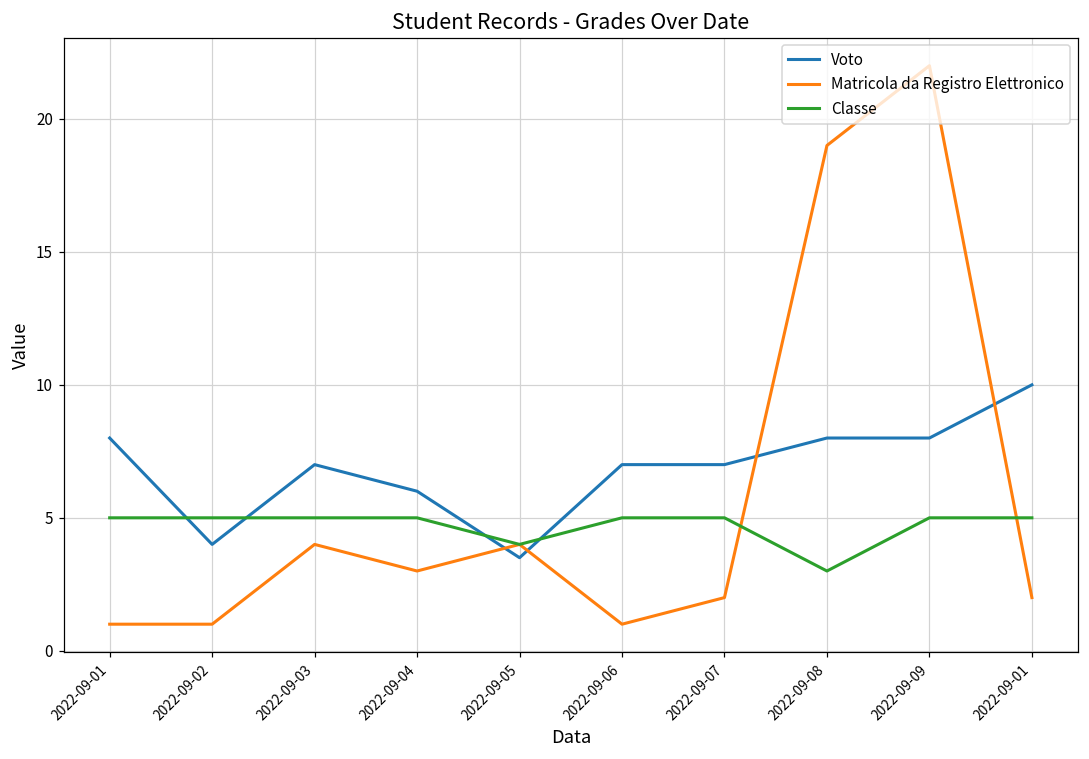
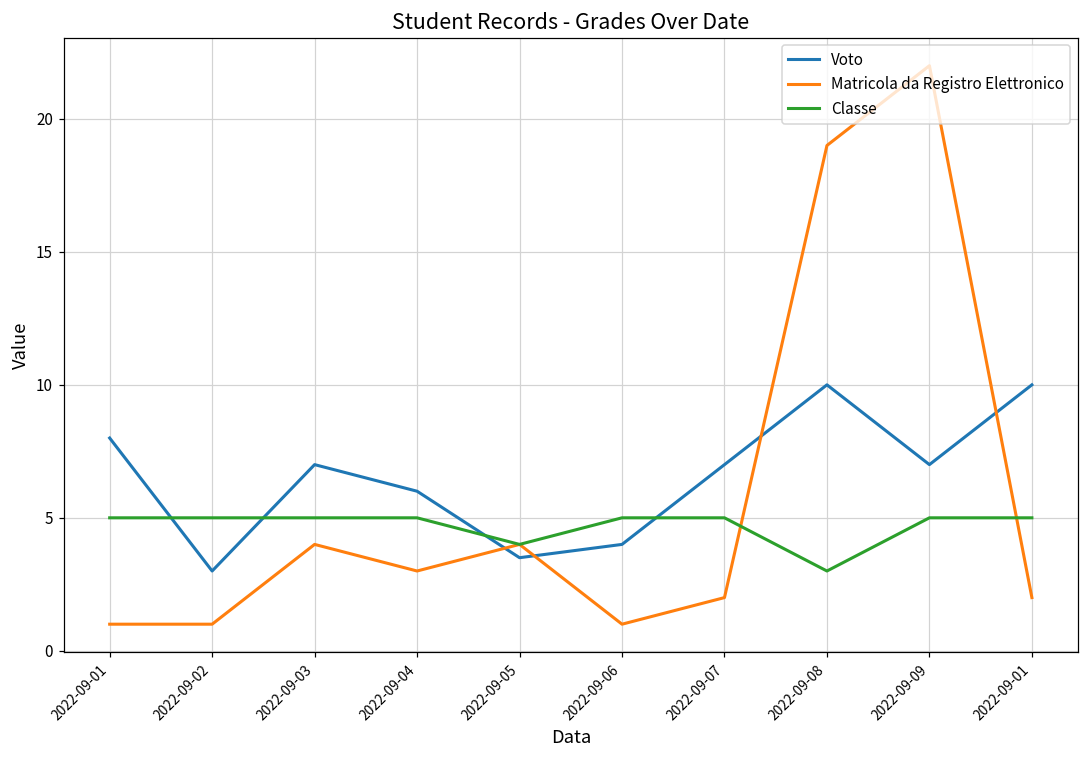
Voto, 2022-09-02: 4 -> 3
Voto, 2022-09-06: 7 -> 4
Voto, 2022-09-08: 8 -> 10
Voto, 2022-09-09: 8 -> 7
